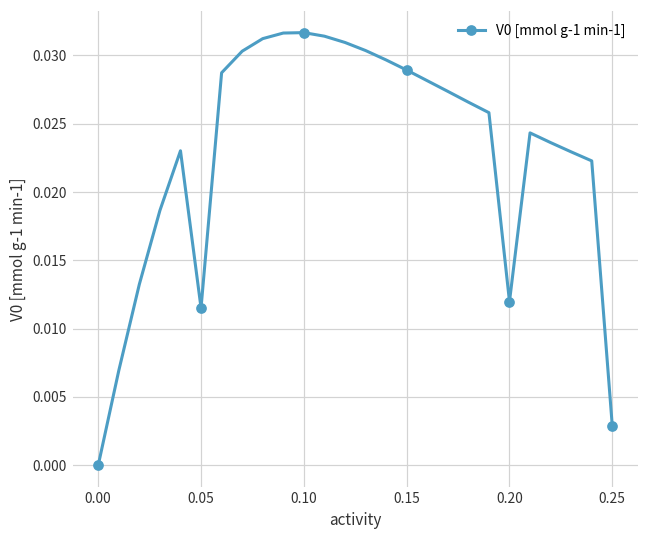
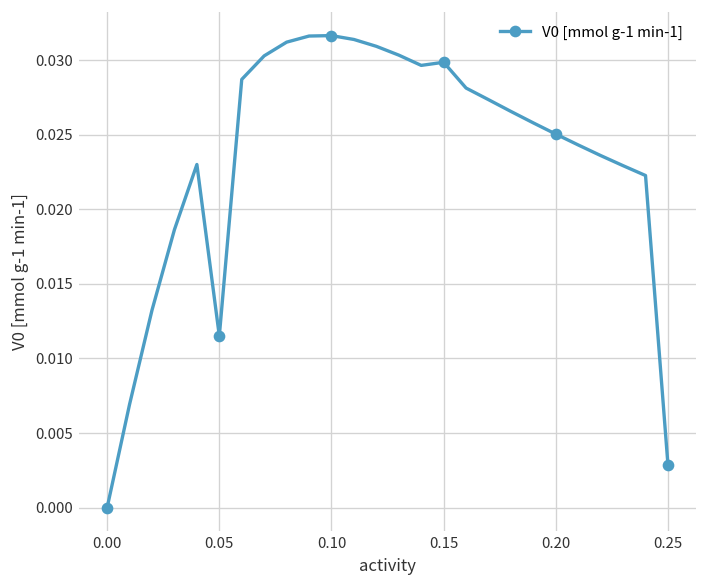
0.15: 0.0289 -> 0.0299
0.20: 0.0120 -> 0.0251
